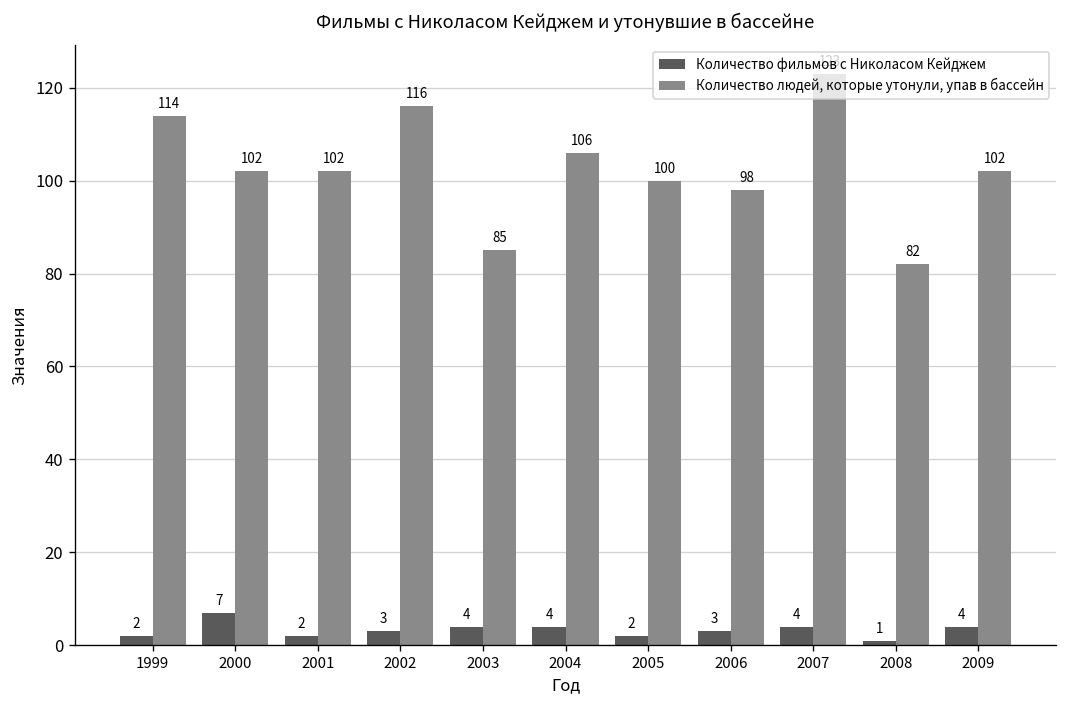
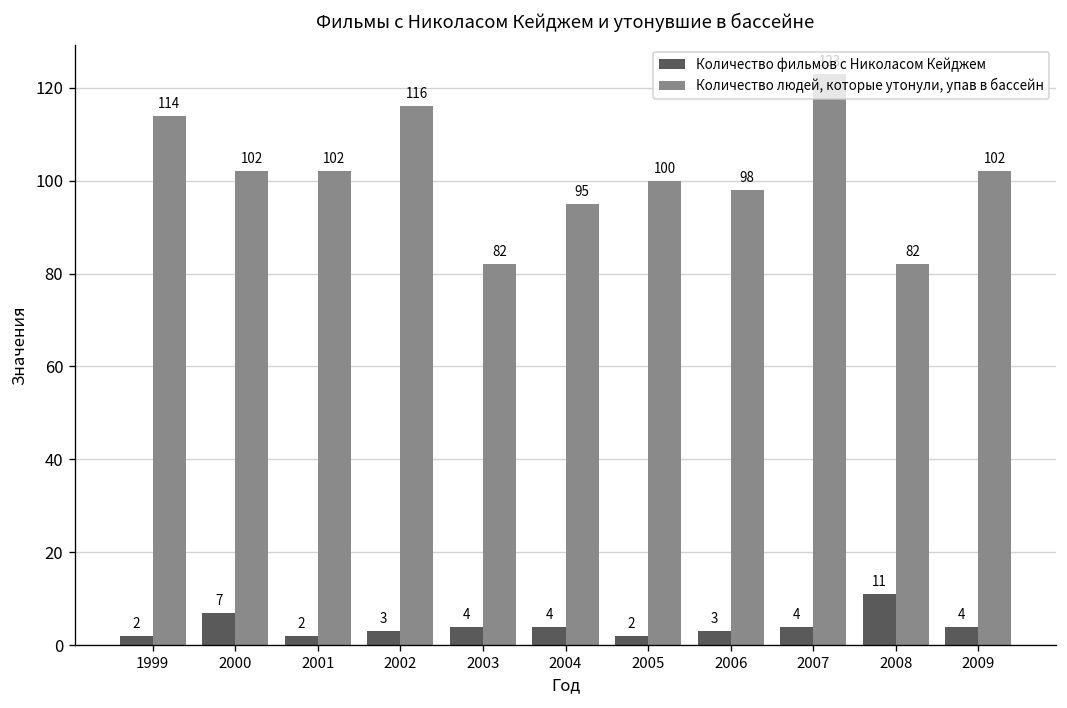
Количество людей, которые утонули, упав в бассейн, 2003: 85 -> 82
Количество людей, которые утонули, упав в бассейн, 2004: 106 -> 95
Количество фильмов с Николасом Кейджем, 2008: 1 -> 11
